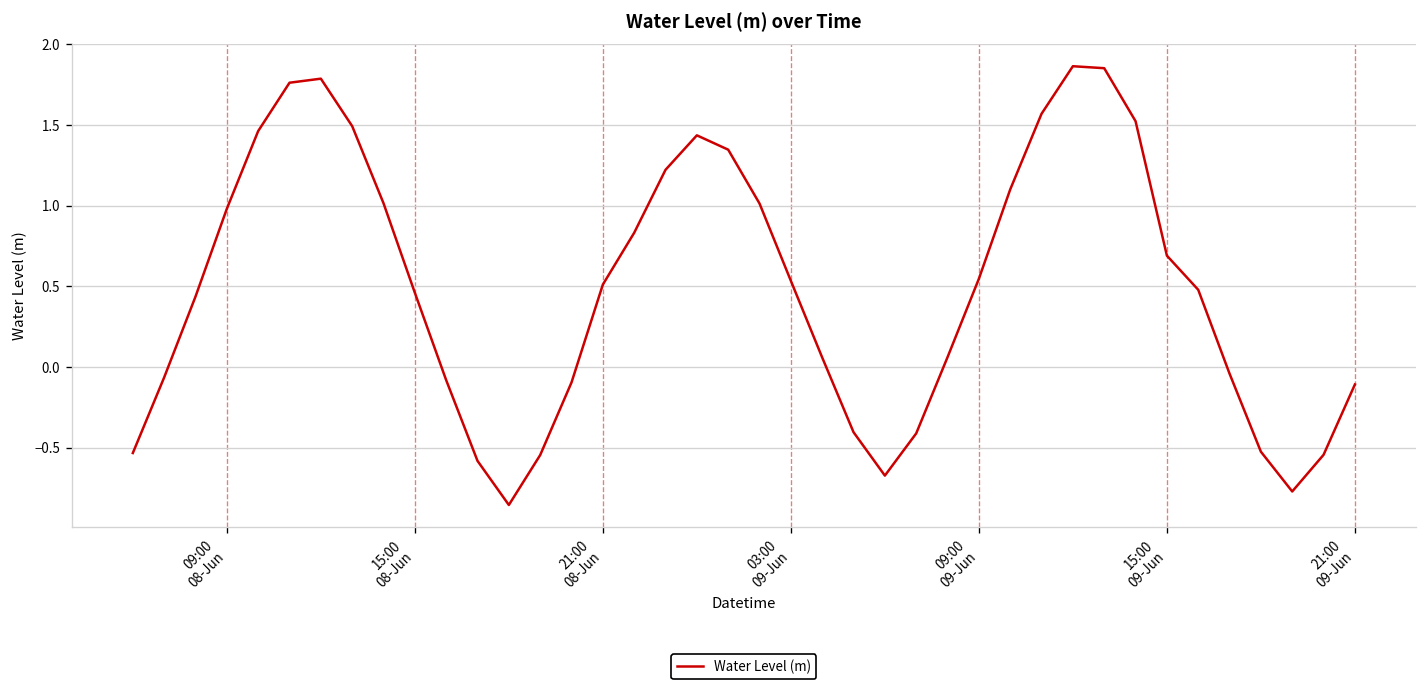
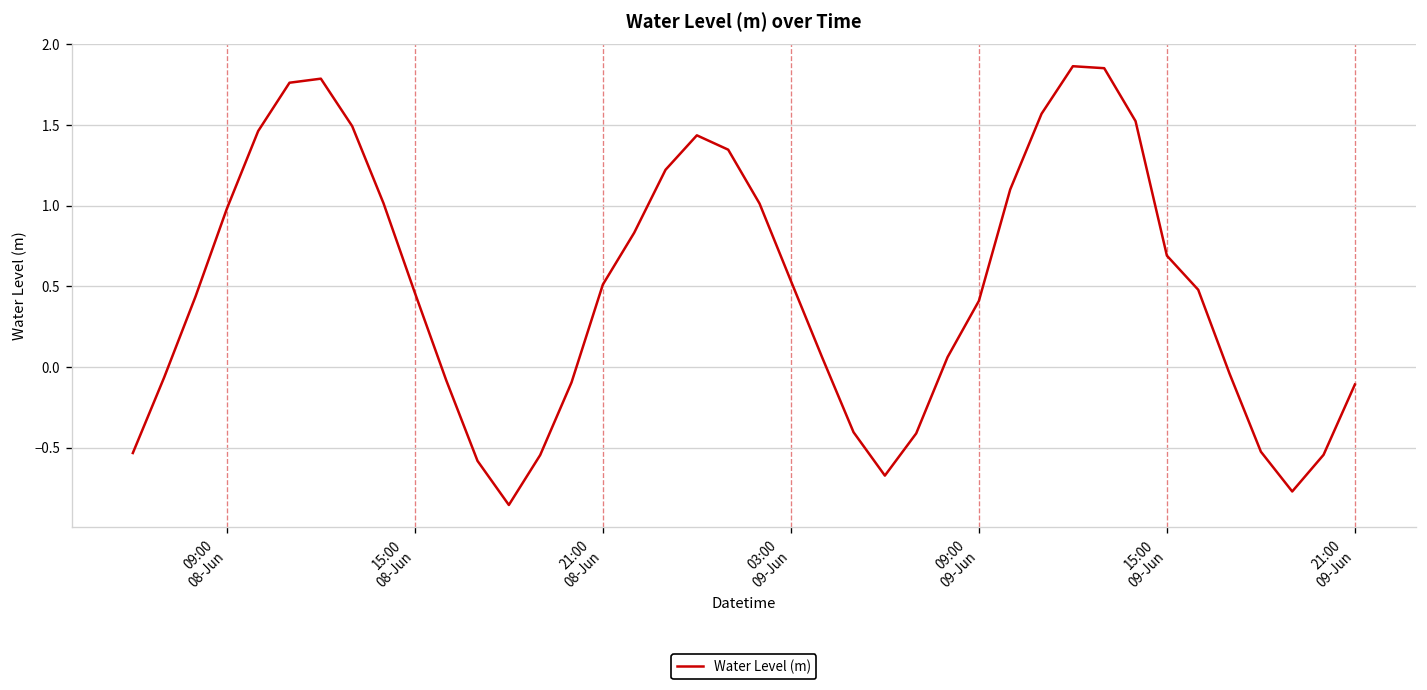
09:00 09-Jun: 0.55 -> 0.41
